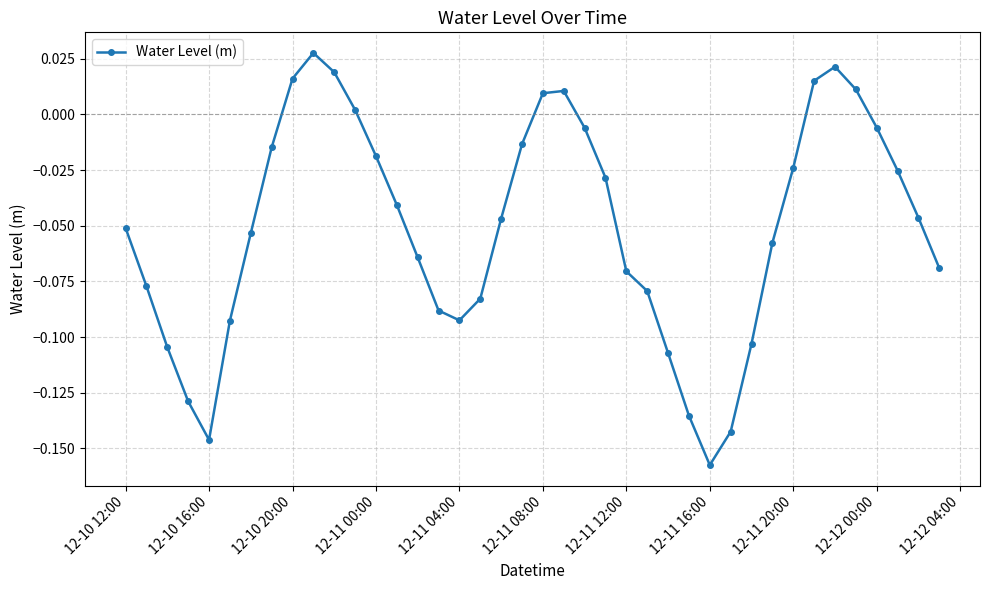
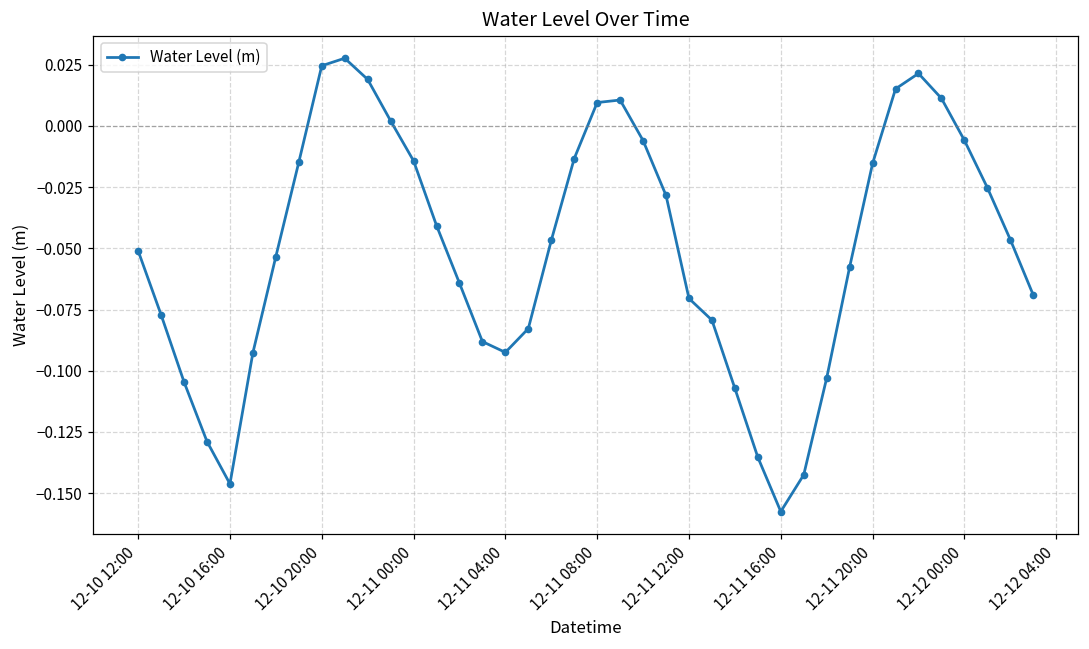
12-10 20:00: 0.016 -> 0.025
12-11 00:00: -0.019 -> -0.014
12-11 20:00: -0.024 -> -0.015
